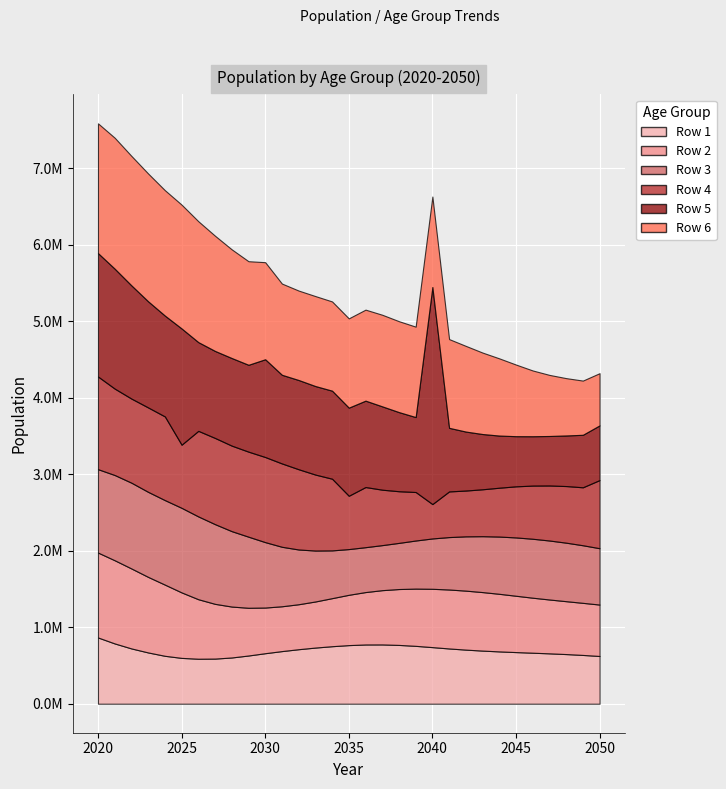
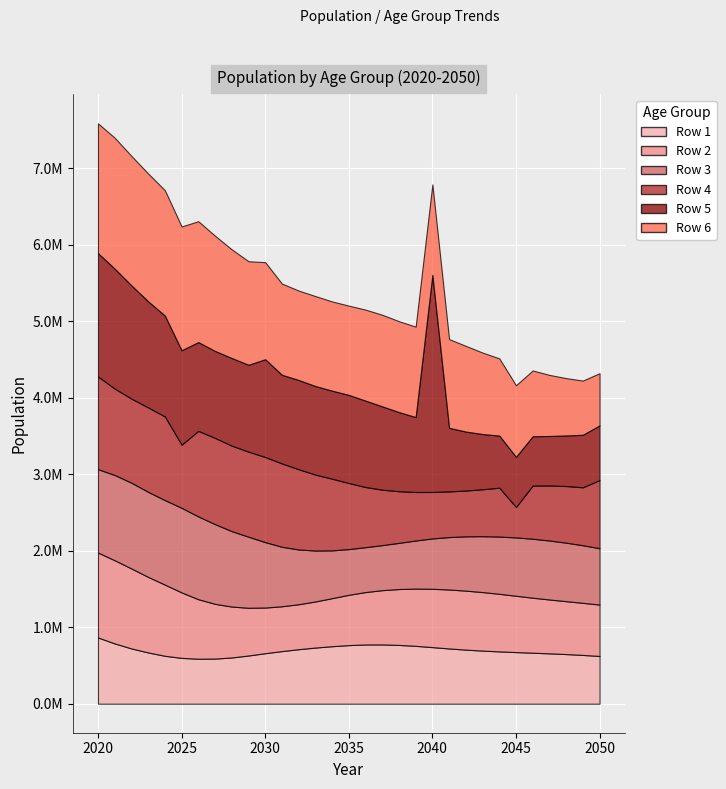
Row 5, 2025: 1500000 -> 1200000
Row 4, 2035: 700000 -> 900000
Row 4, 2040: 400000 -> 600000
Row 4, 2045: 700000 -> 400000
